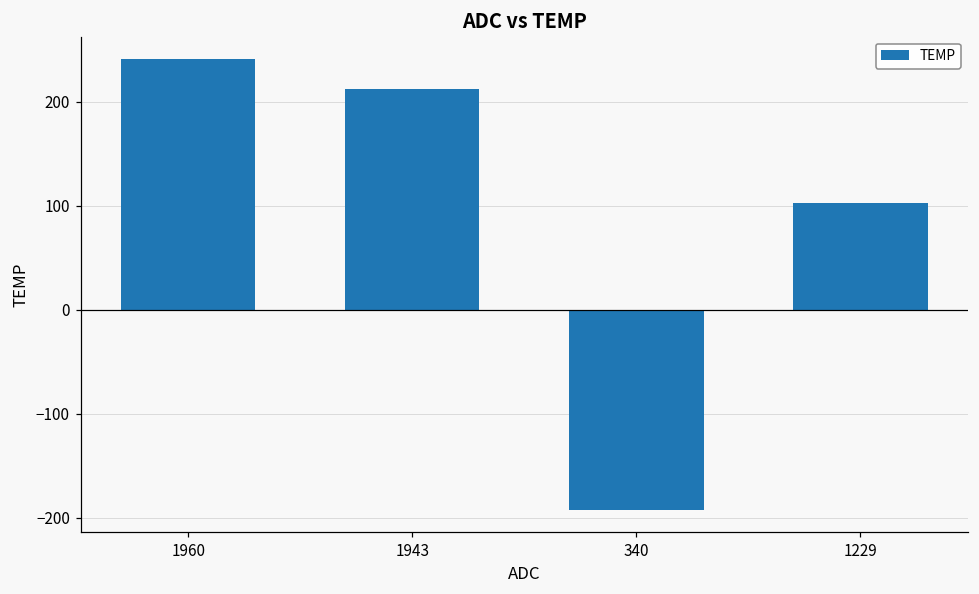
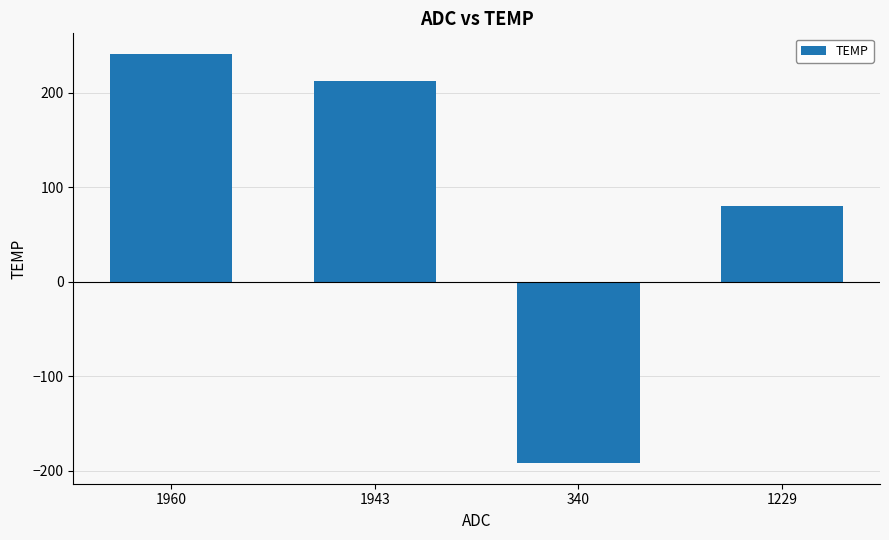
1229: 100 -> 80
